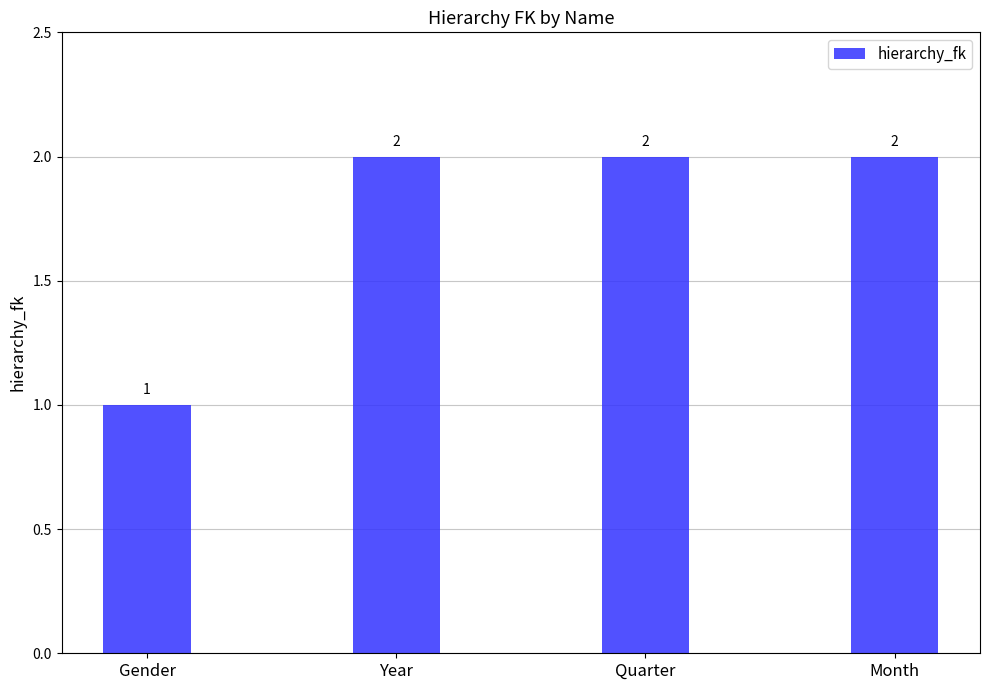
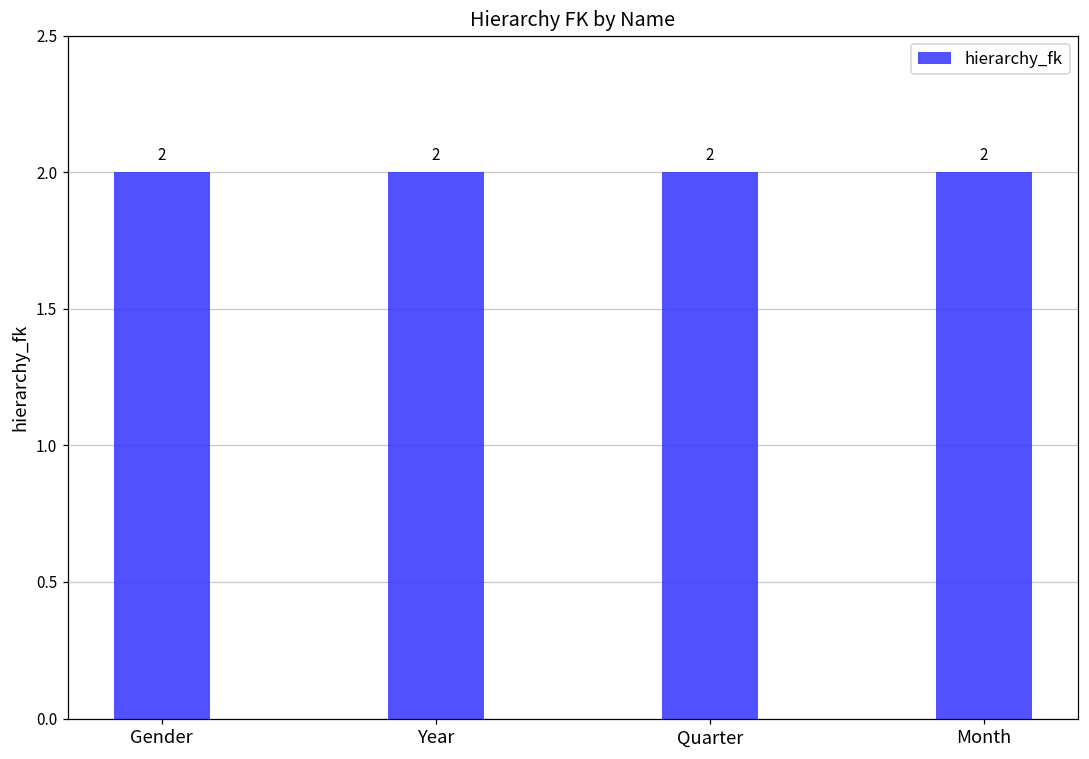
Gender: 1 -> 2
